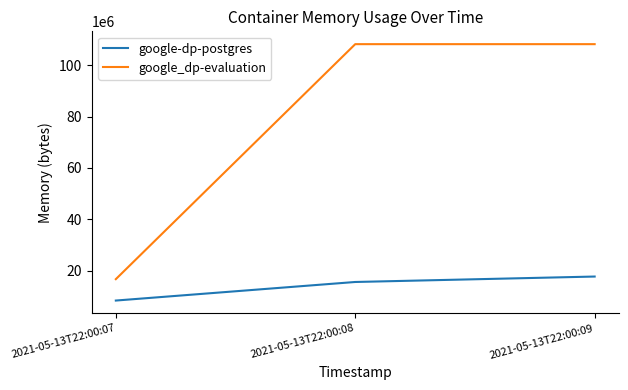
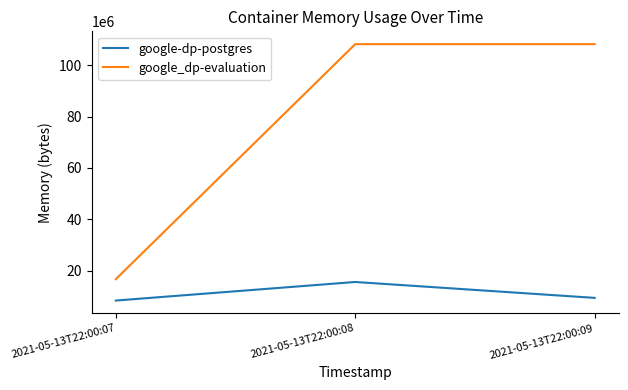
google-dp-postgres, 2021-05-13T22:00:09: 18000000 -> 9000000
